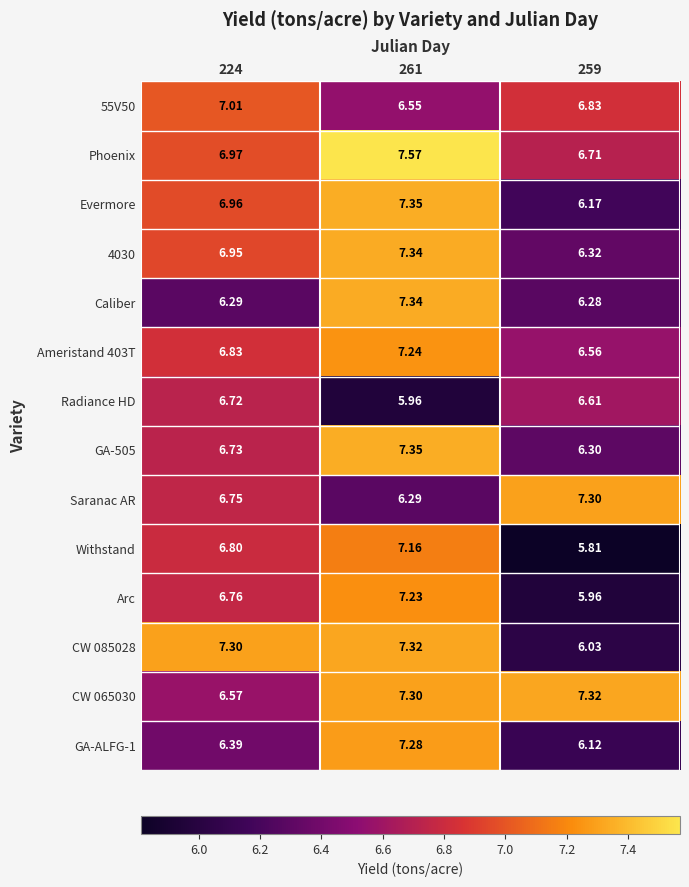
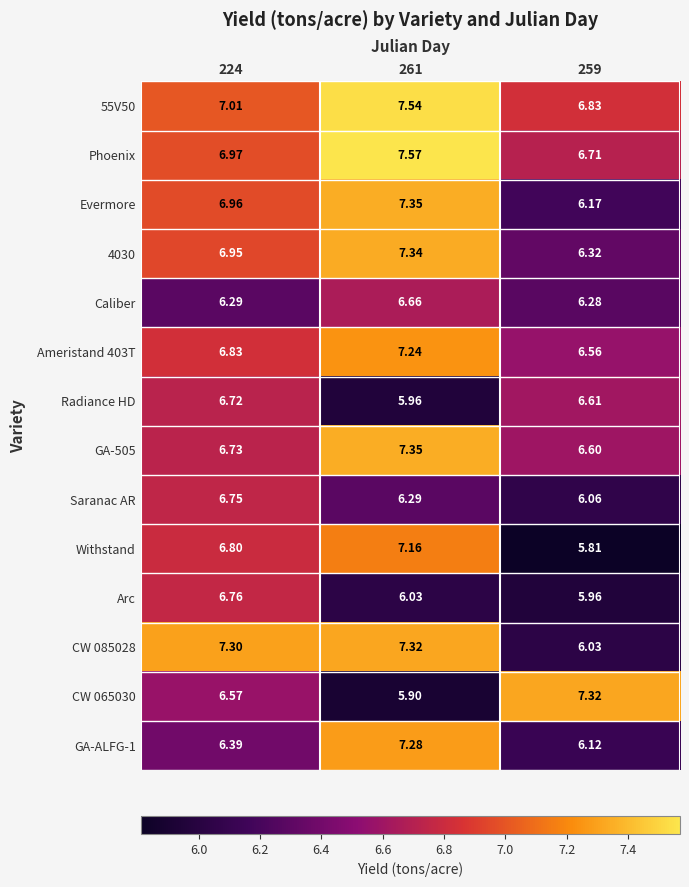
55V50, 261: 6.55 -> 7.54
Caliber, 261: 7.34 -> 6.66
GA-505, 259: 6.30 -> 6.60
Saranac AR, 259: 7.30 -> 6.06
Arc, 261: 7.23 -> 6.03
CW 065030, 261: 7.30 -> 5.90
